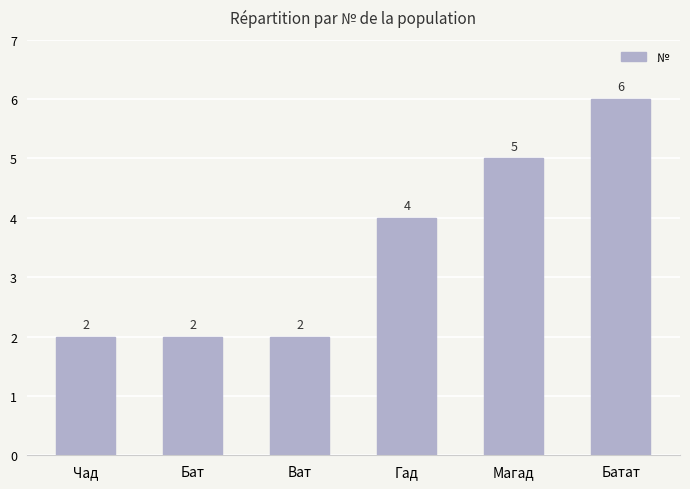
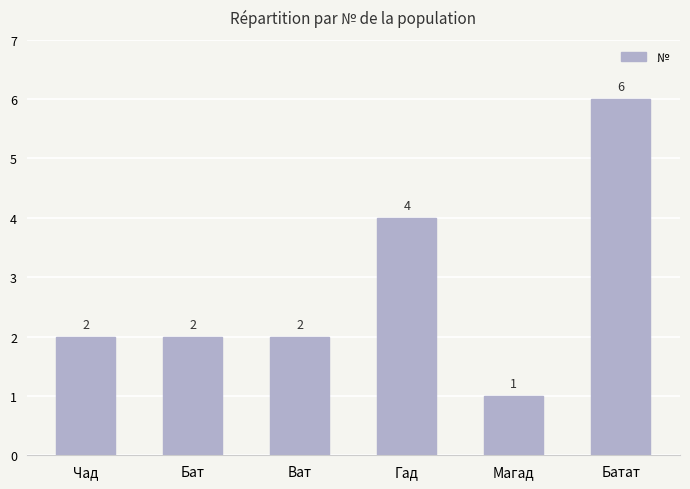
Магад: 5 -> 1
